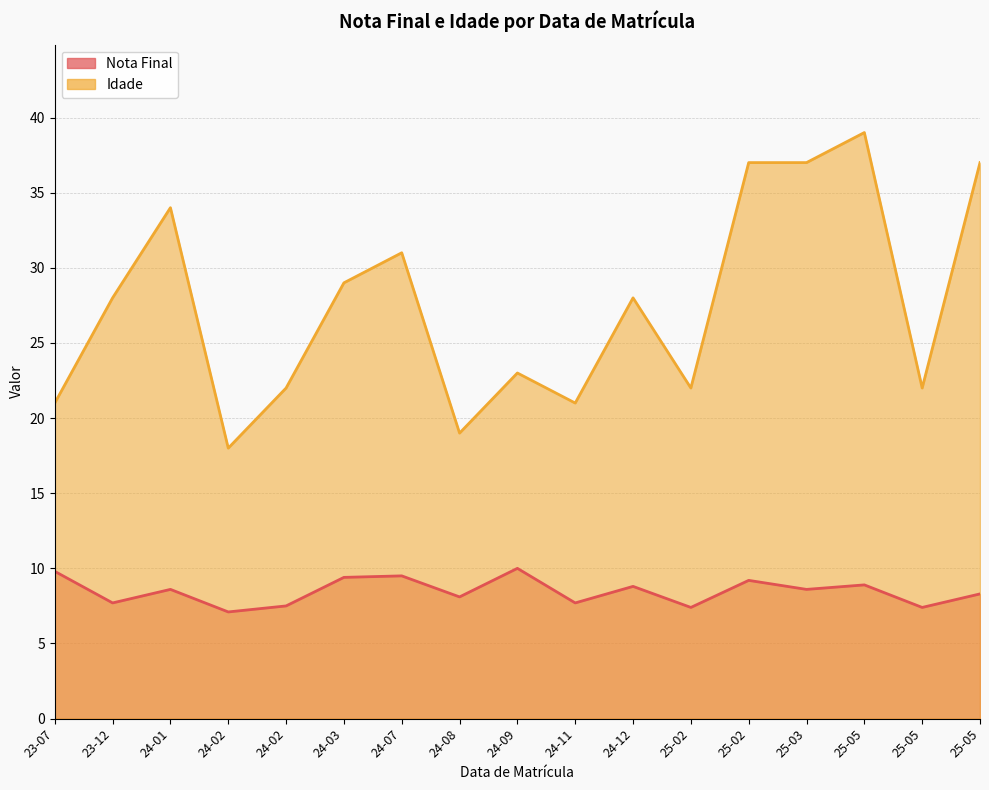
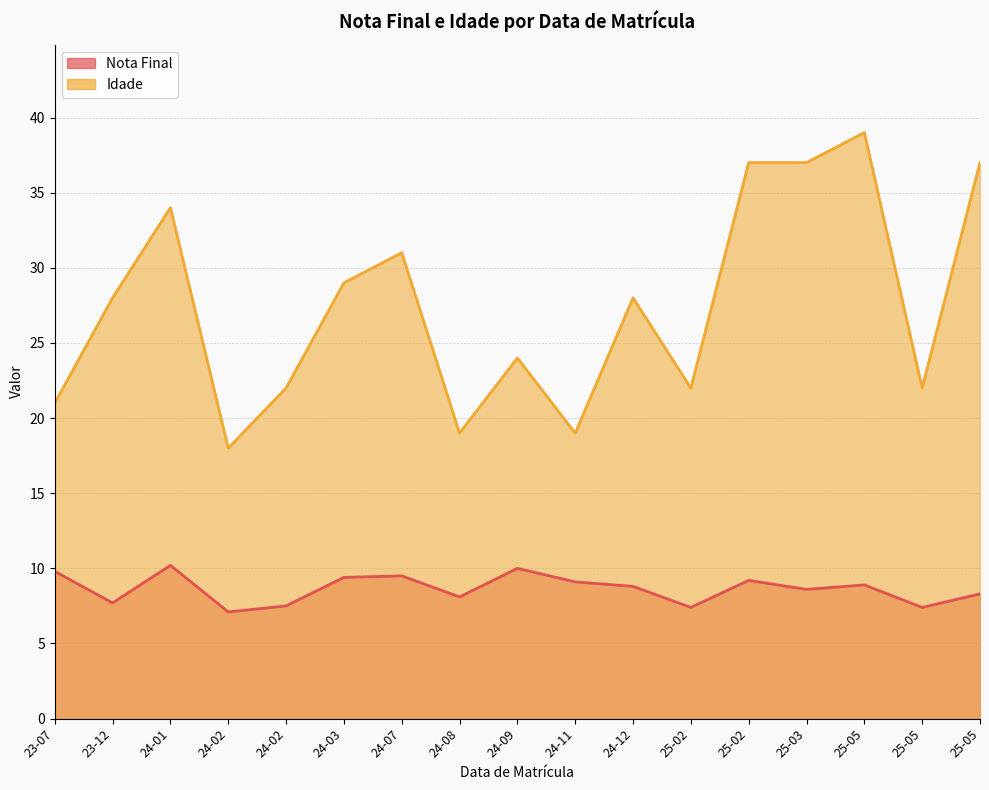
Nota Final, 24-01: 8.6 -> 10.2
Idade, 24-09: 23 -> 24
Nota Final, 24-11: 7.7 -> 9.1
Idade, 24-11: 21 -> 19
